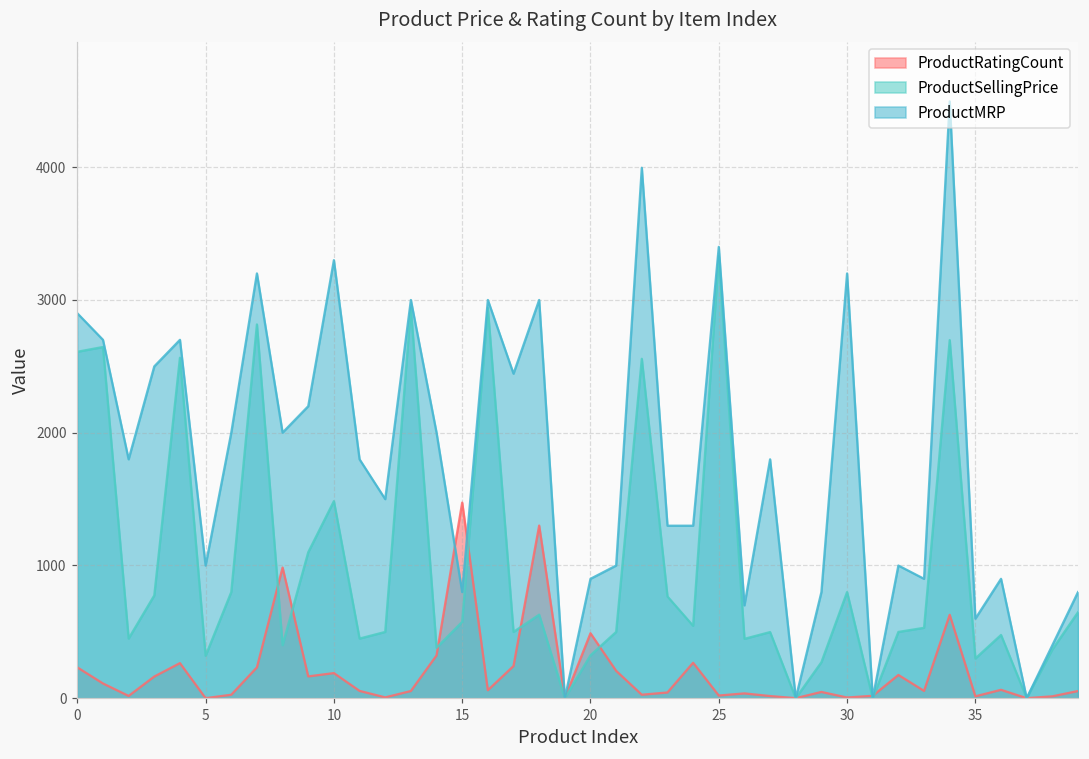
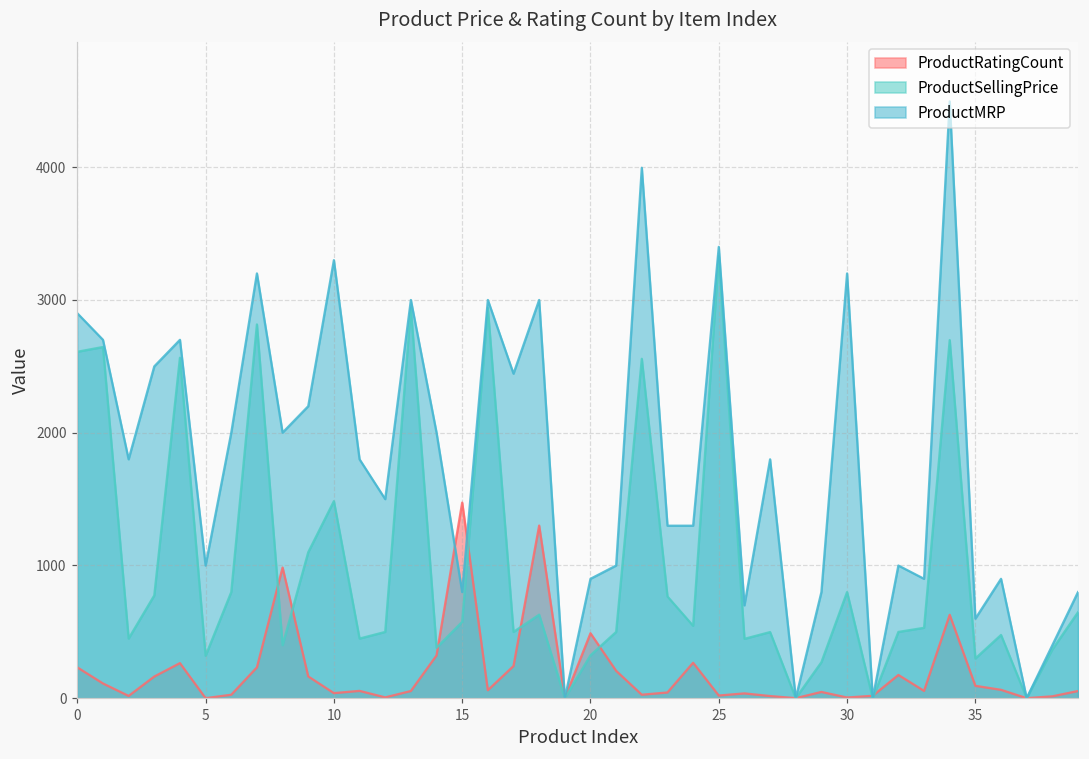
ProductRatingCount, 10: 190 -> 40
ProductRatingCount, 35: 10 -> 90
